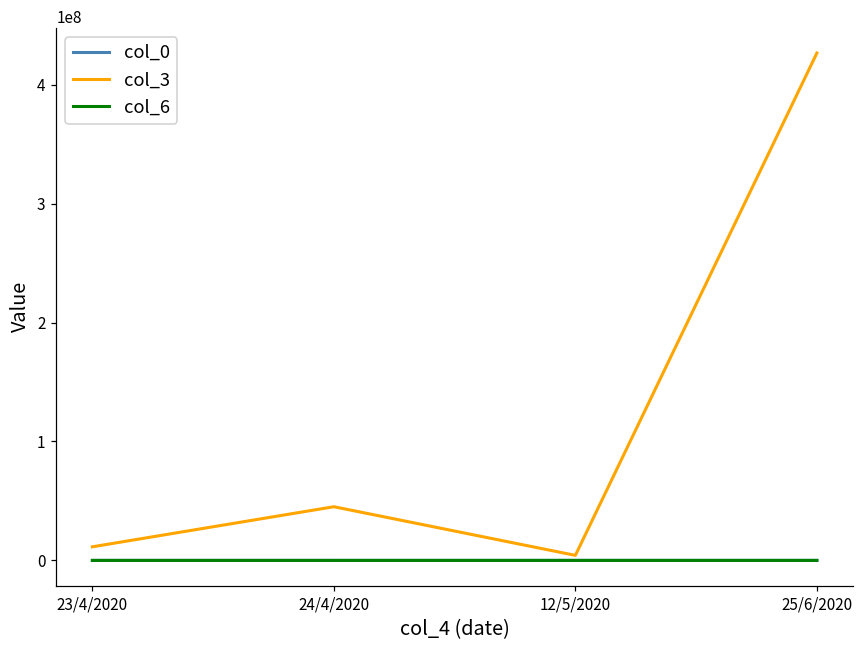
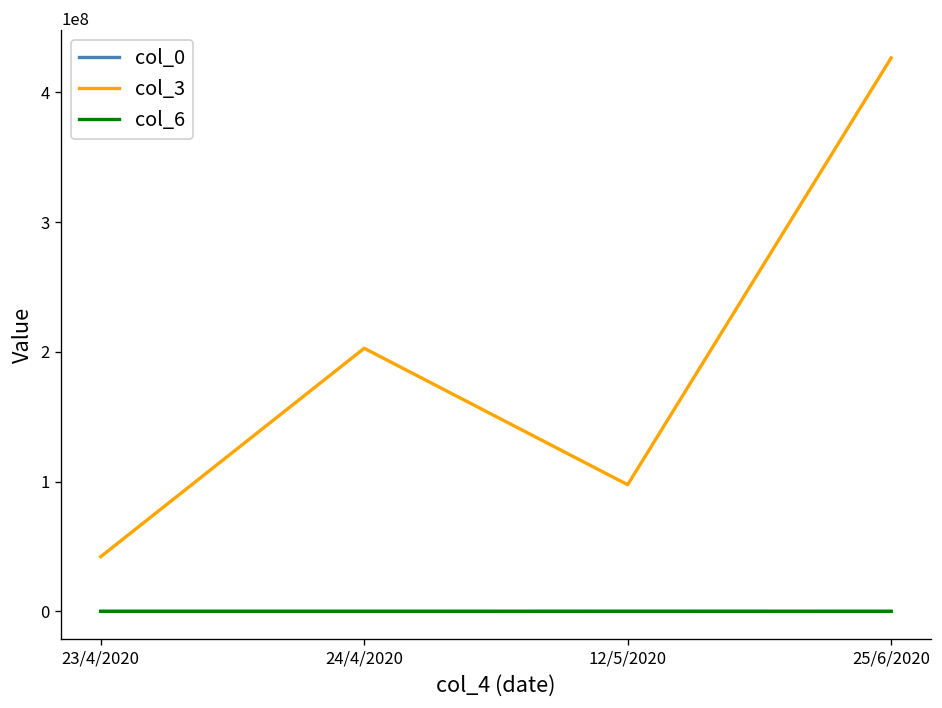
col_3, 23/4/2020: 11000000 -> 42000000
col_3, 24/4/2020: 45000000 -> 203000000
col_3, 12/5/2020: 4000000 -> 98000000
